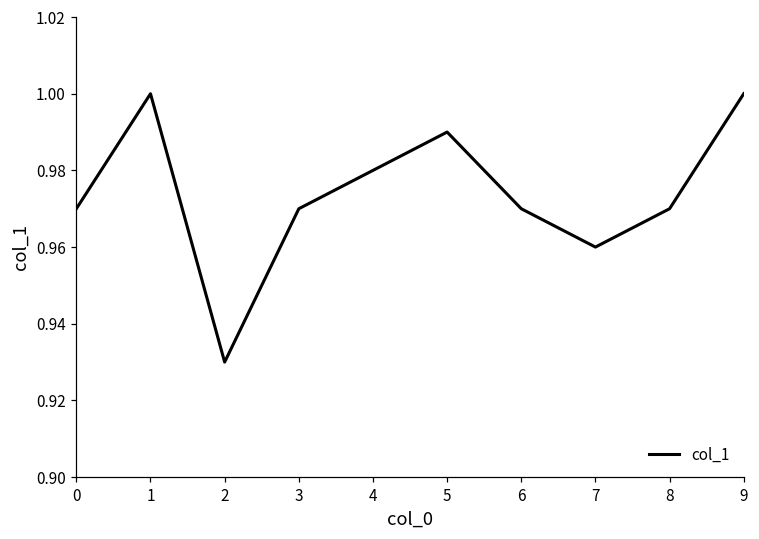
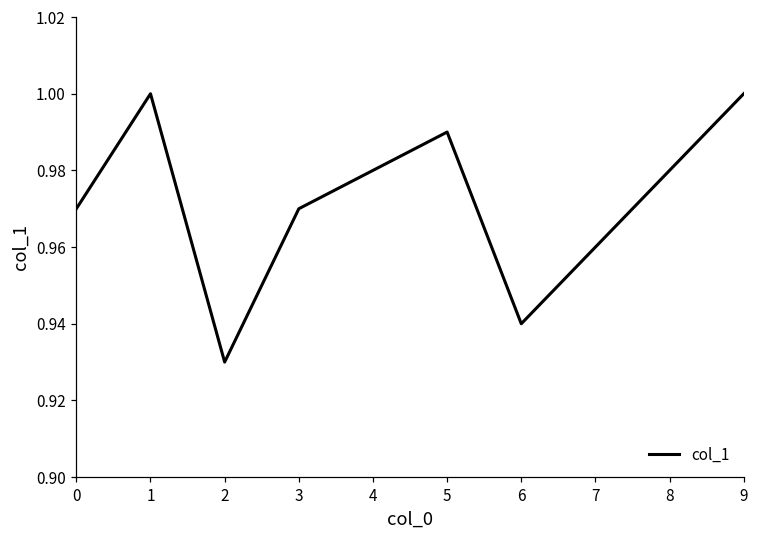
6: 0.97 -> 0.94
8: 0.97 -> 0.98
